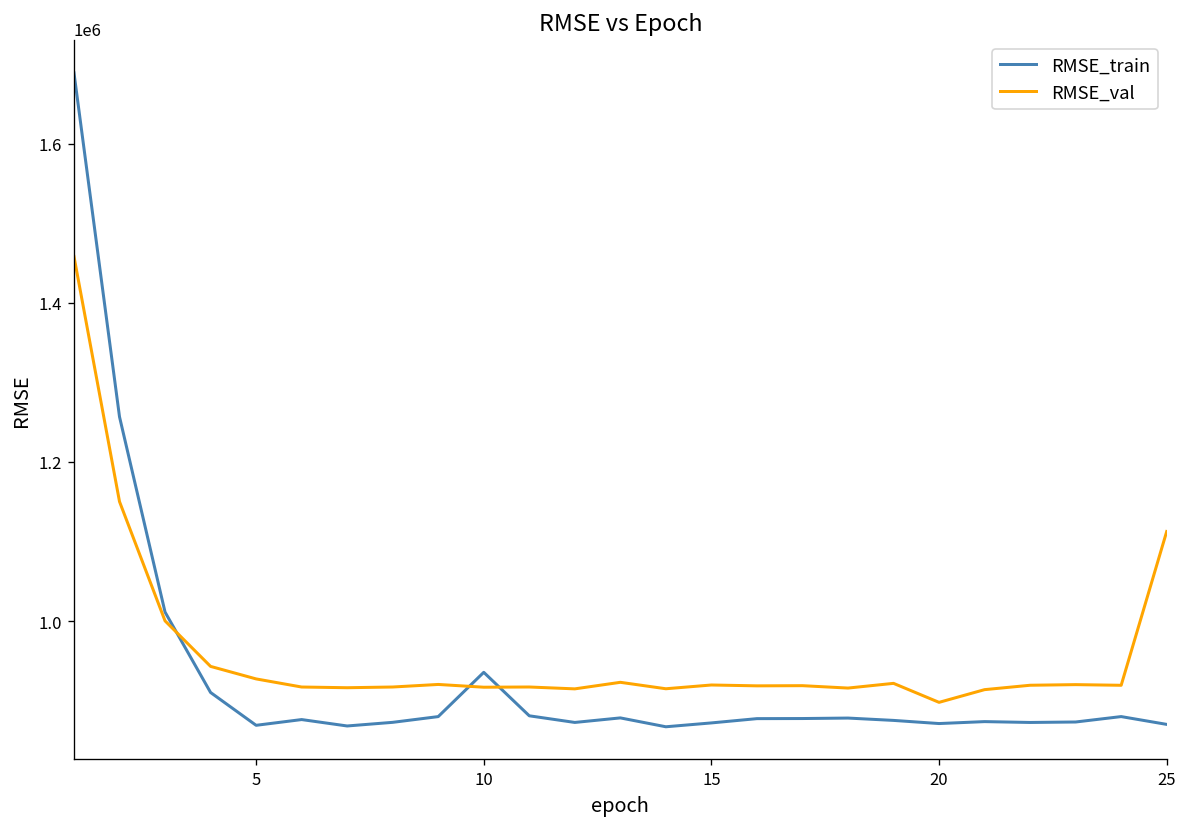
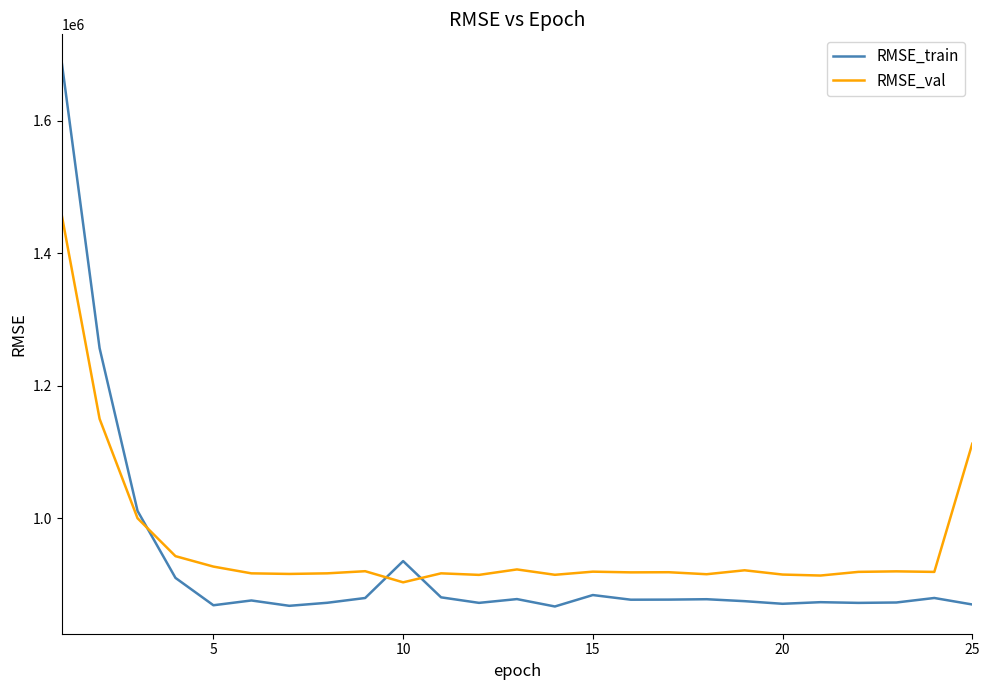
RMSE_val, 10: 920000 -> 900000
RMSE_train, 15: 870000 -> 880000
RMSE_val, 20: 900000 -> 920000
